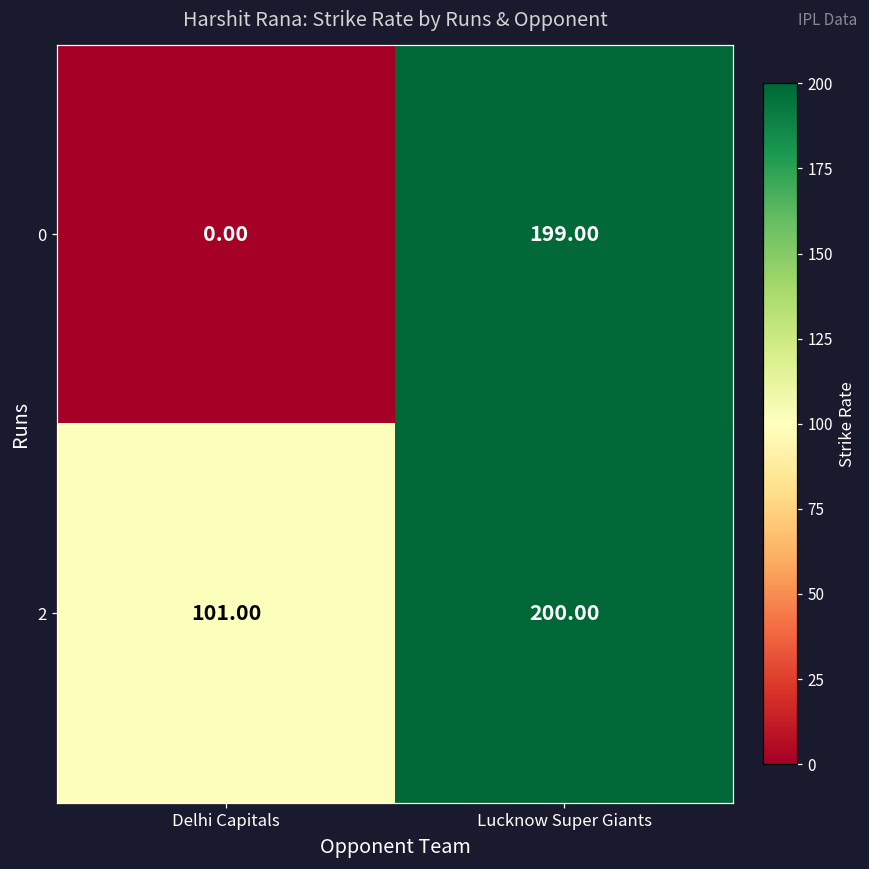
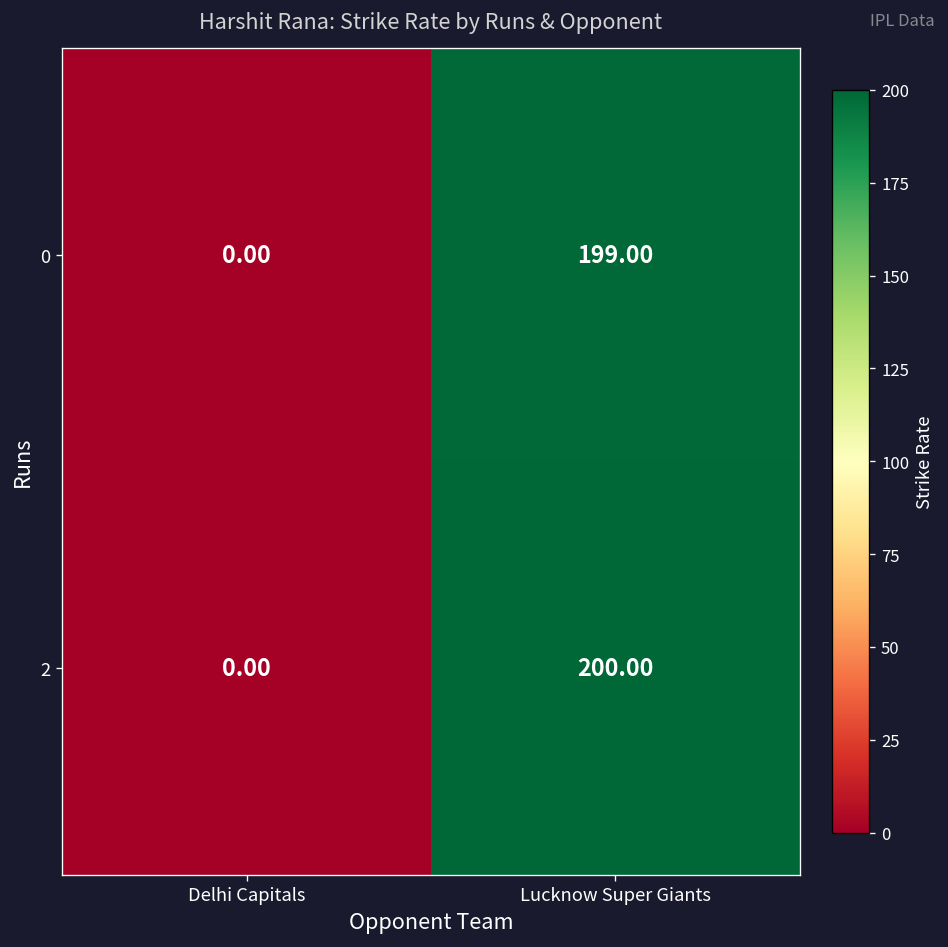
2, Delhi Capitals: 101.00 -> 0.00
